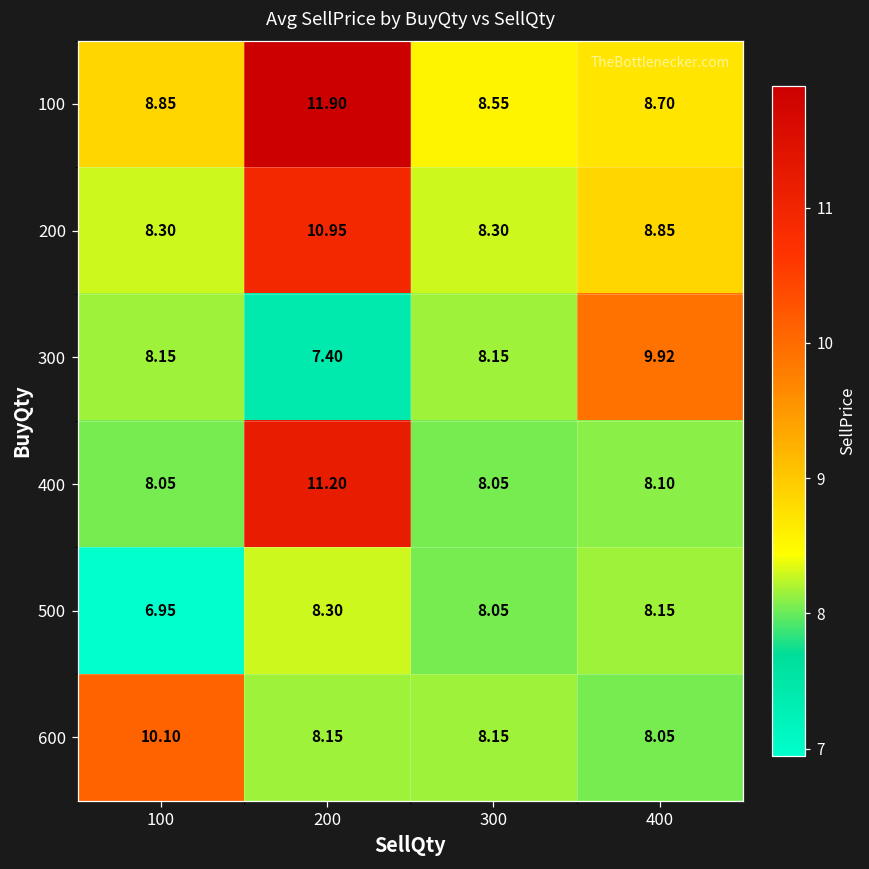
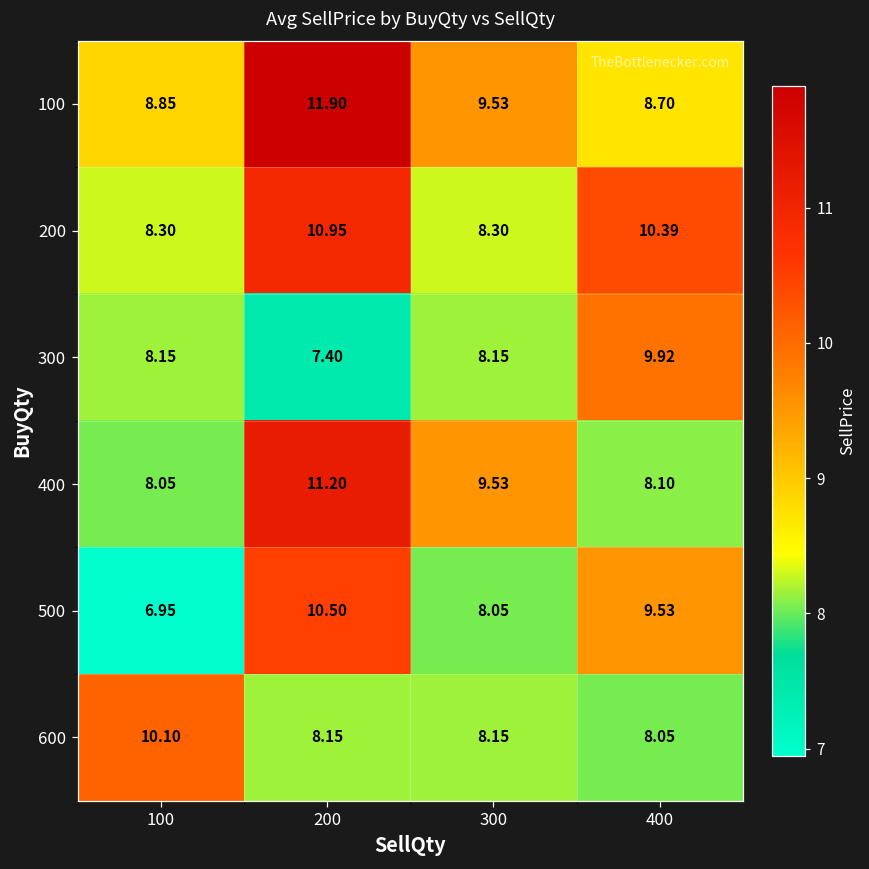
100, 300: 8.55 -> 9.53
200, 400: 8.85 -> 10.39
400, 300: 8.05 -> 9.53
500, 200: 8.30 -> 10.50
500, 400: 8.15 -> 9.53
